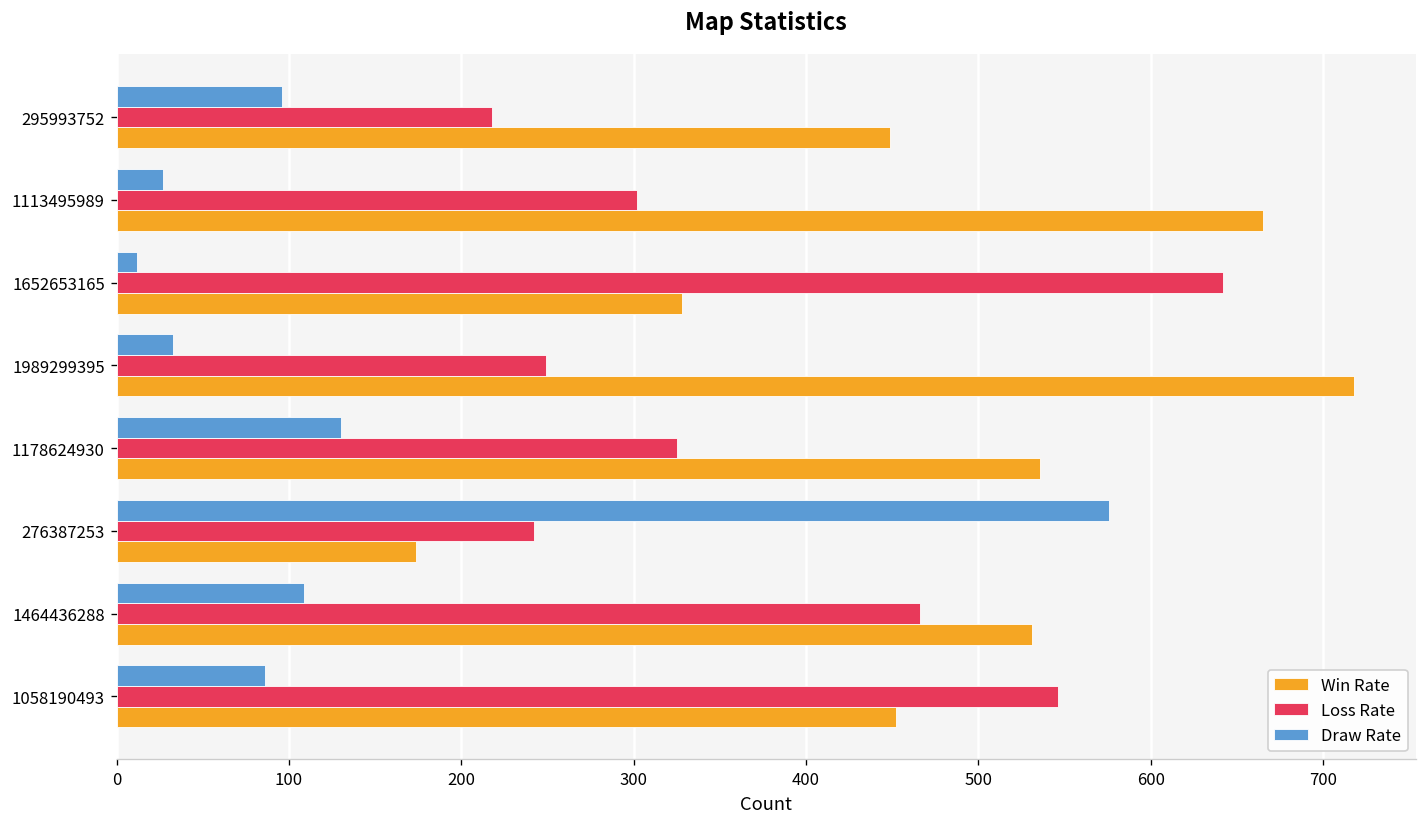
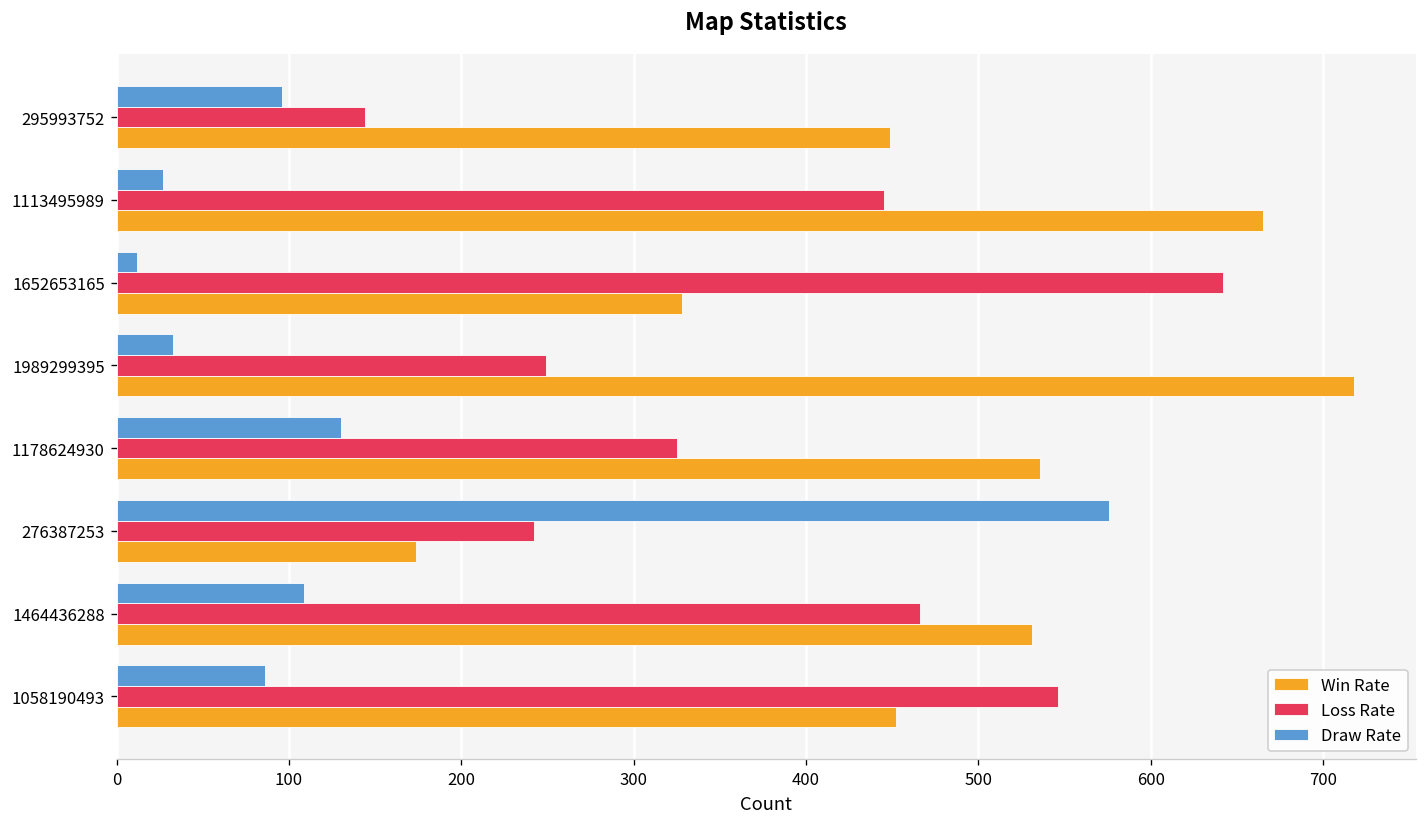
Loss Rate, 295993752: 218 -> 144
Loss Rate, 1113495989: 302 -> 445
